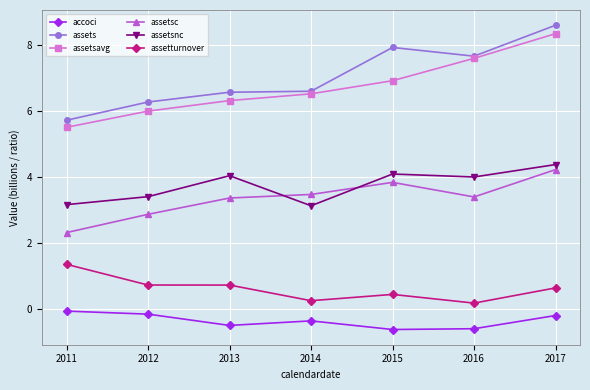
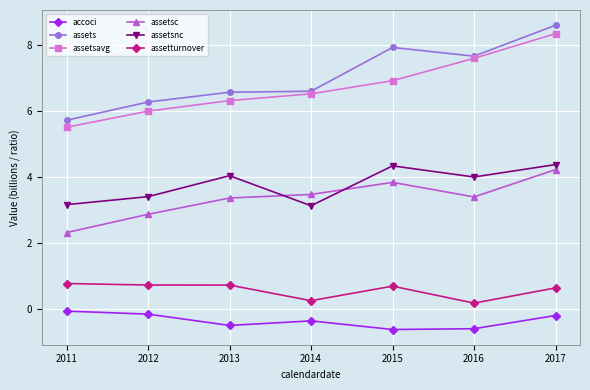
assetturnover, 2011: 1.4 -> 0.8
assetsnc, 2015: 4.1 -> 4.3
assetturnover, 2015: 0.4 -> 0.7
